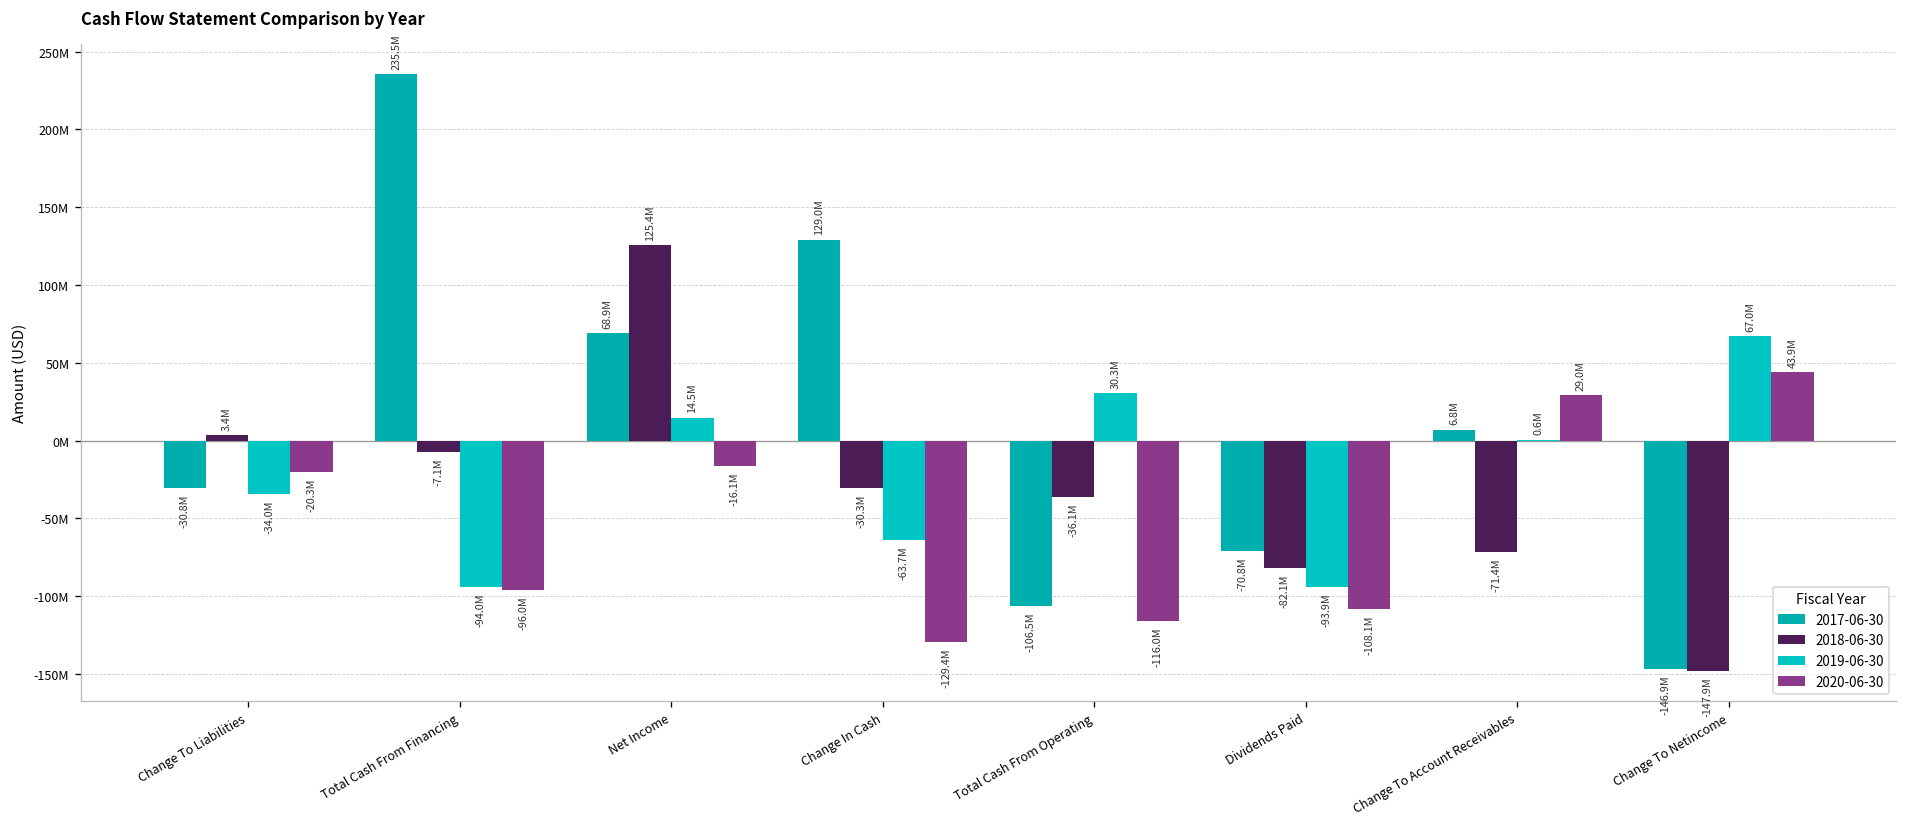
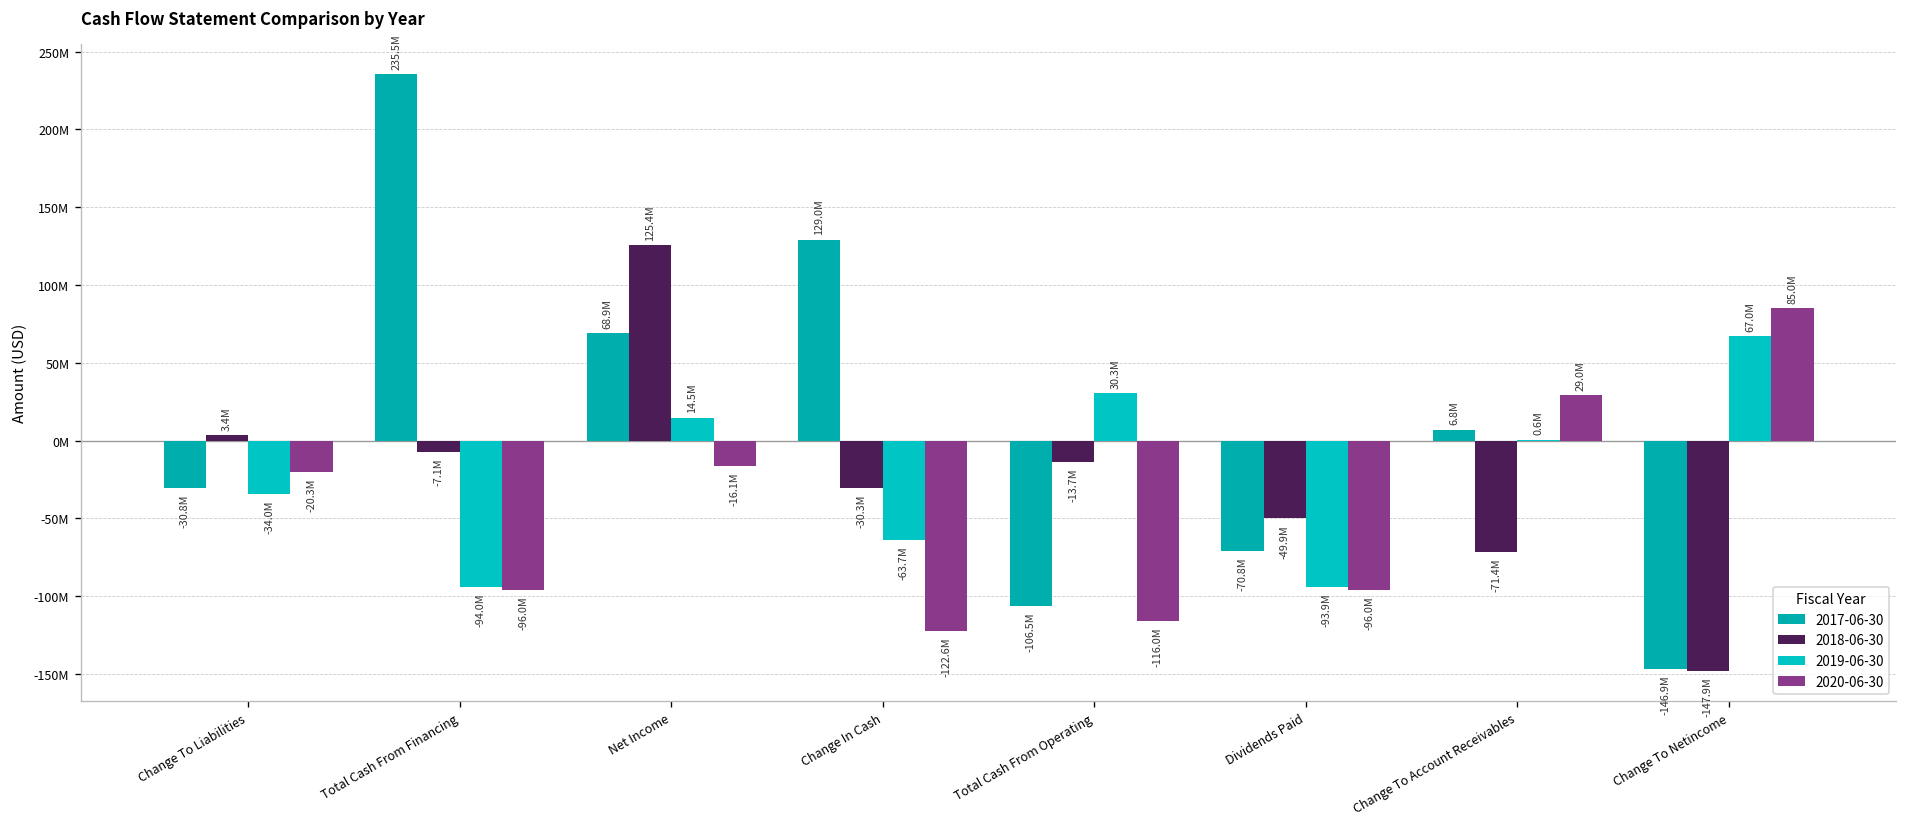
2020-06-30, Change In Cash: -129.4M -> -122.6M
2018-06-30, Total Cash From Operating: -36.1M -> -13.7M
2018-06-30, Dividends Paid: -82.1M -> -49.9M
2020-06-30, Dividends Paid: -108.1M -> -96.0M
2020-06-30, Change To Netincome: 43.9M -> 85.0M
